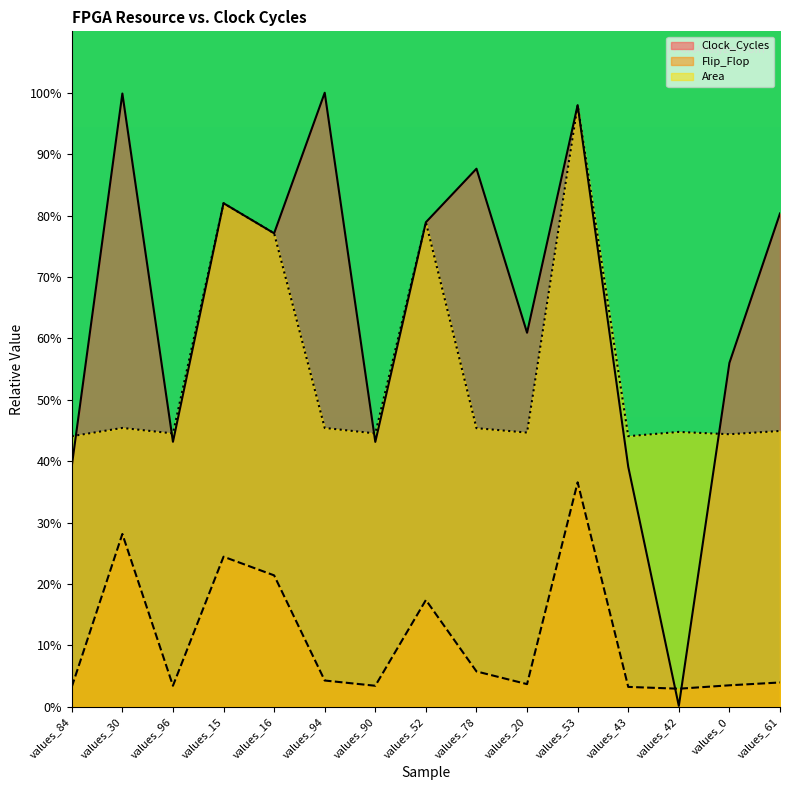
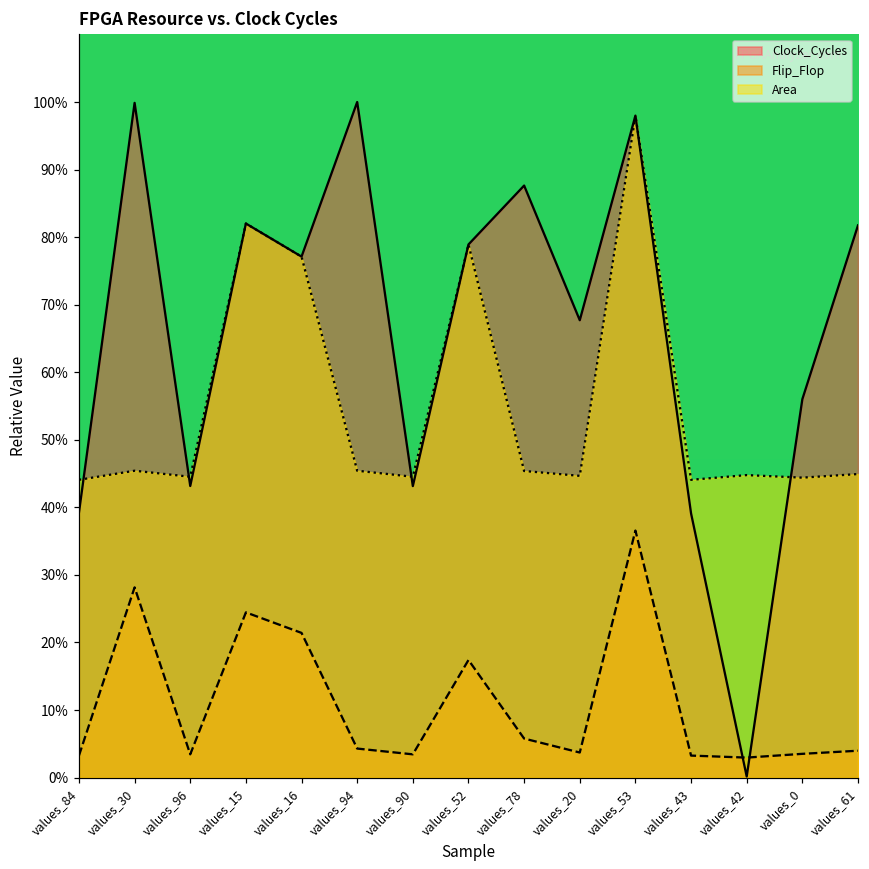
Clock_Cycles, values_20: 61% -> 68%
Clock_Cycles, values_61: 80% -> 82%
